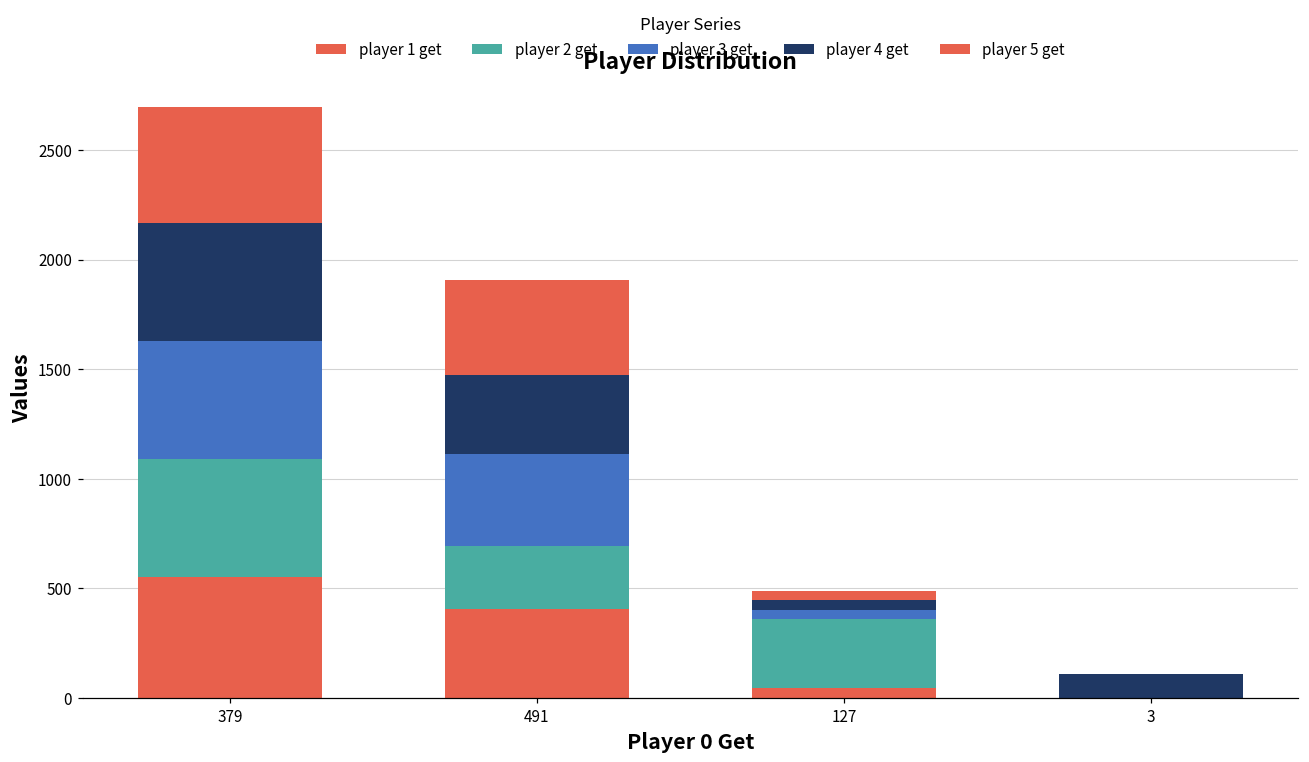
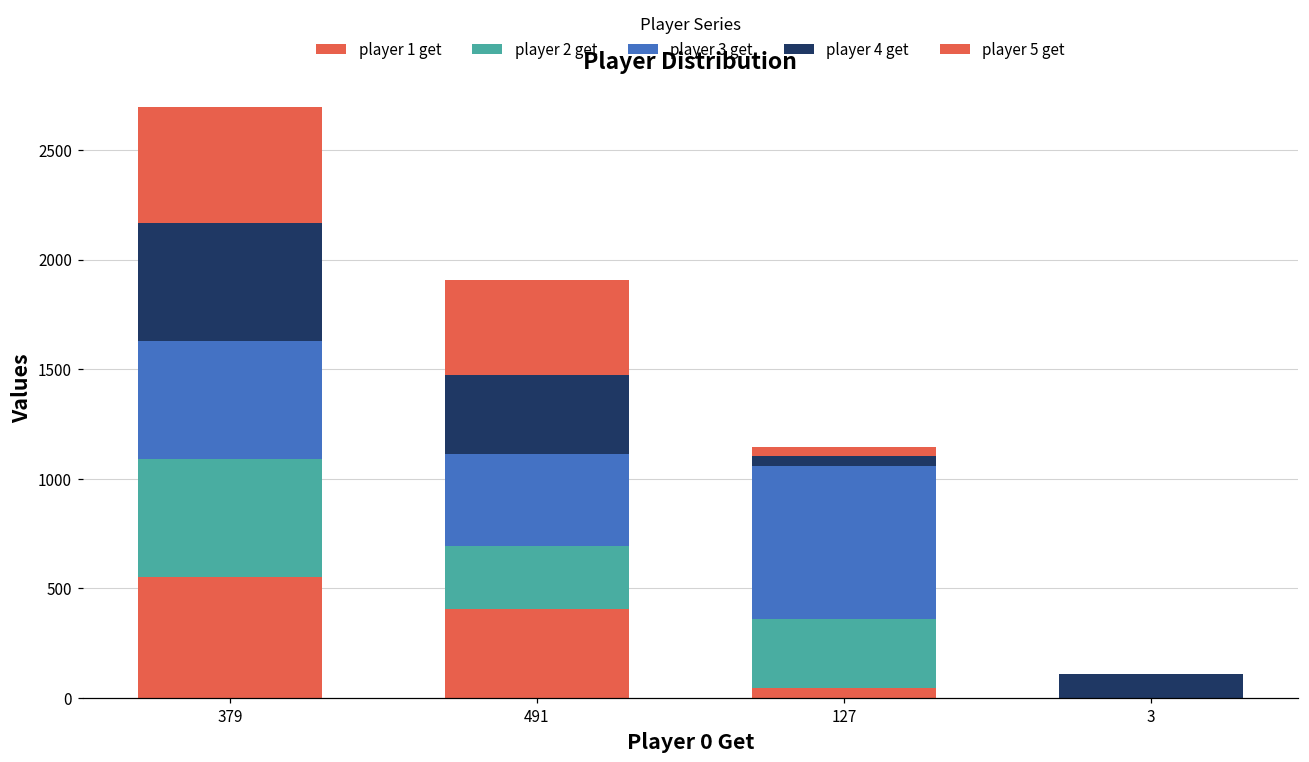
player 3 get, 127: 40 -> 700
